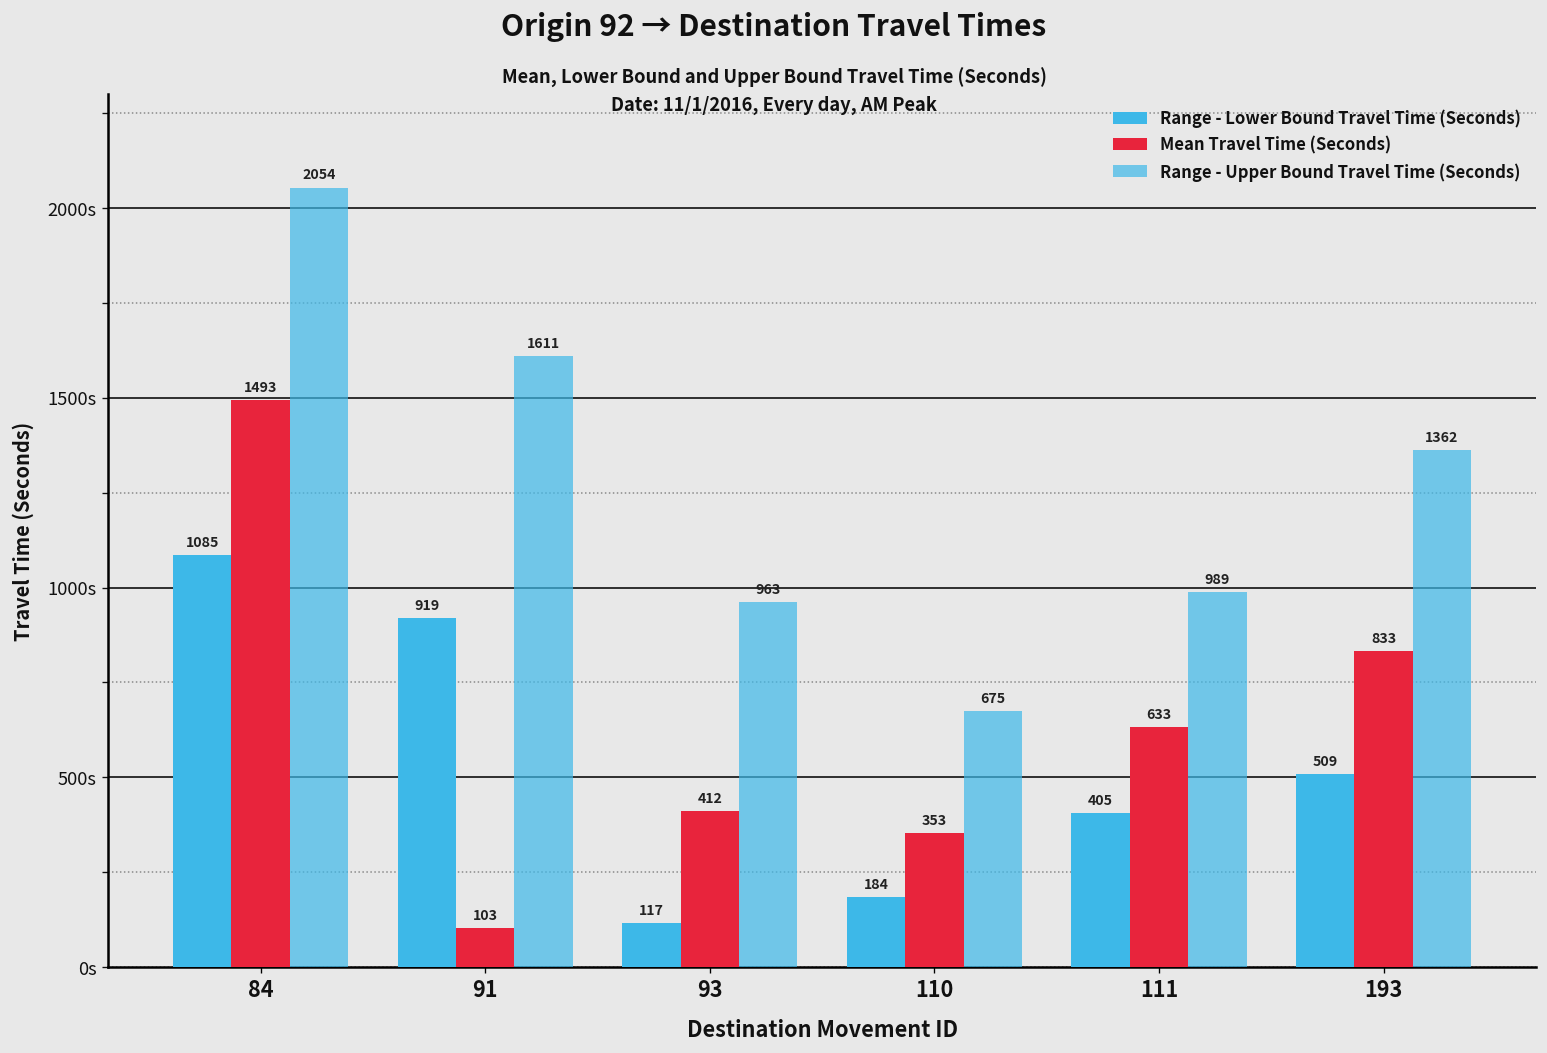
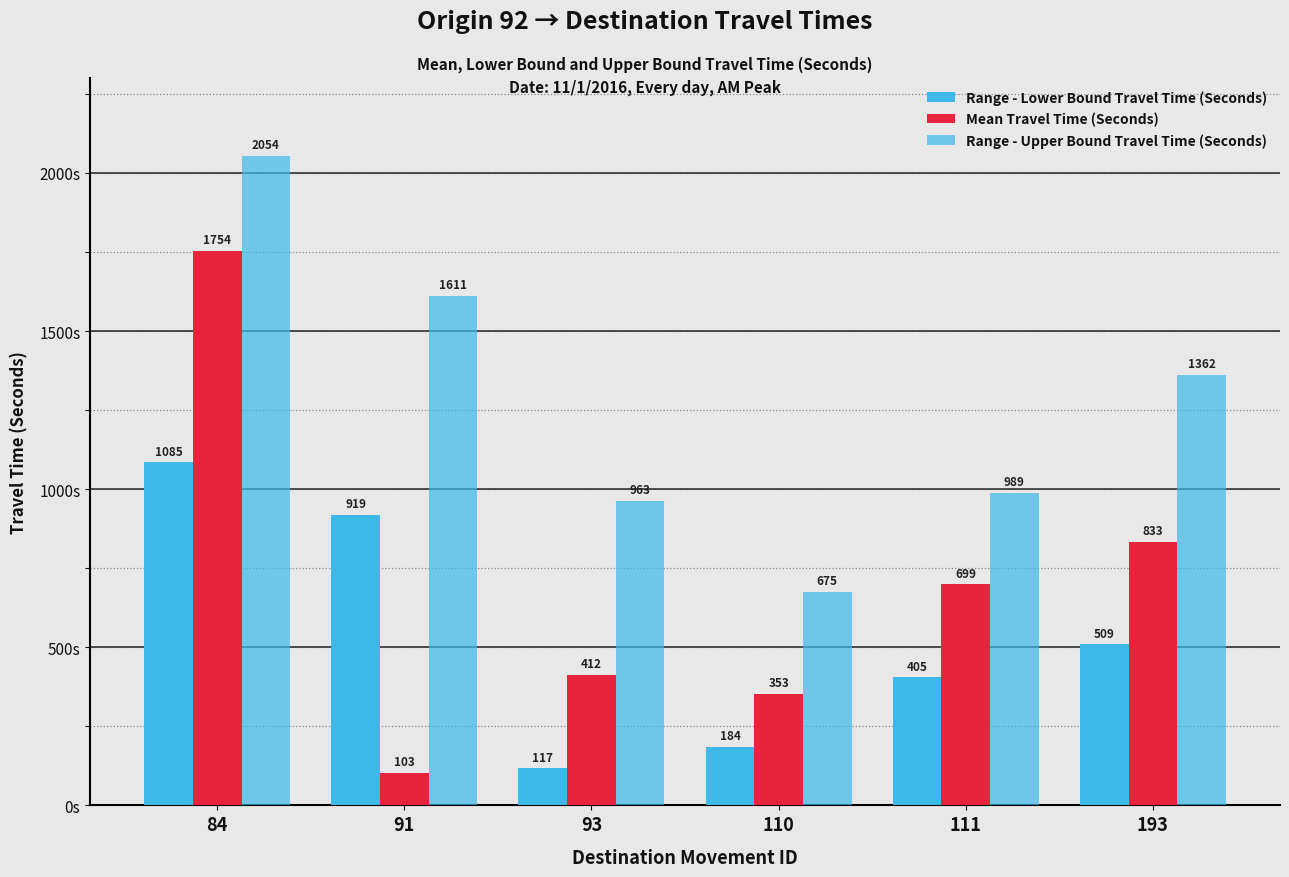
Mean Travel Time (Seconds), 84: 1493 -> 1754
Mean Travel Time (Seconds), 111: 633 -> 699
